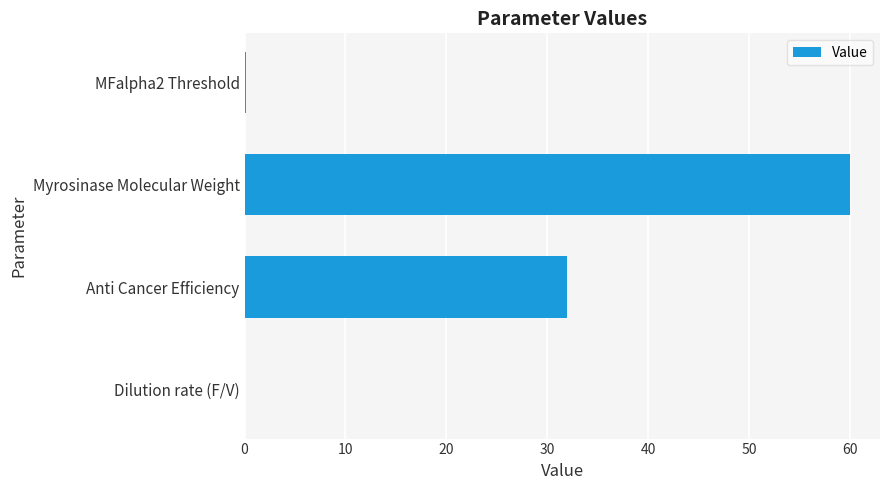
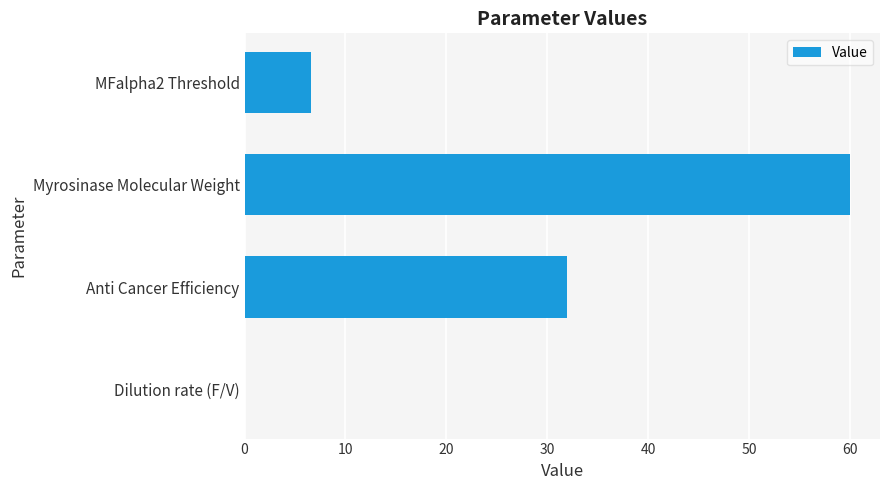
MFalpha2 Threshold: 0.1 -> 6.6
